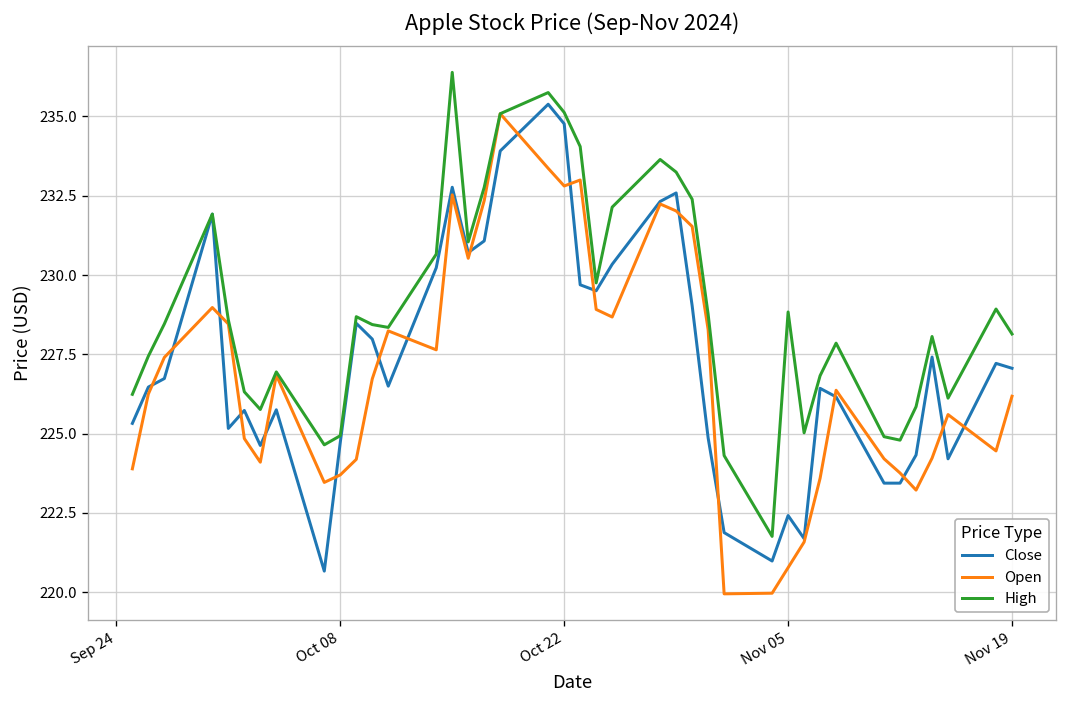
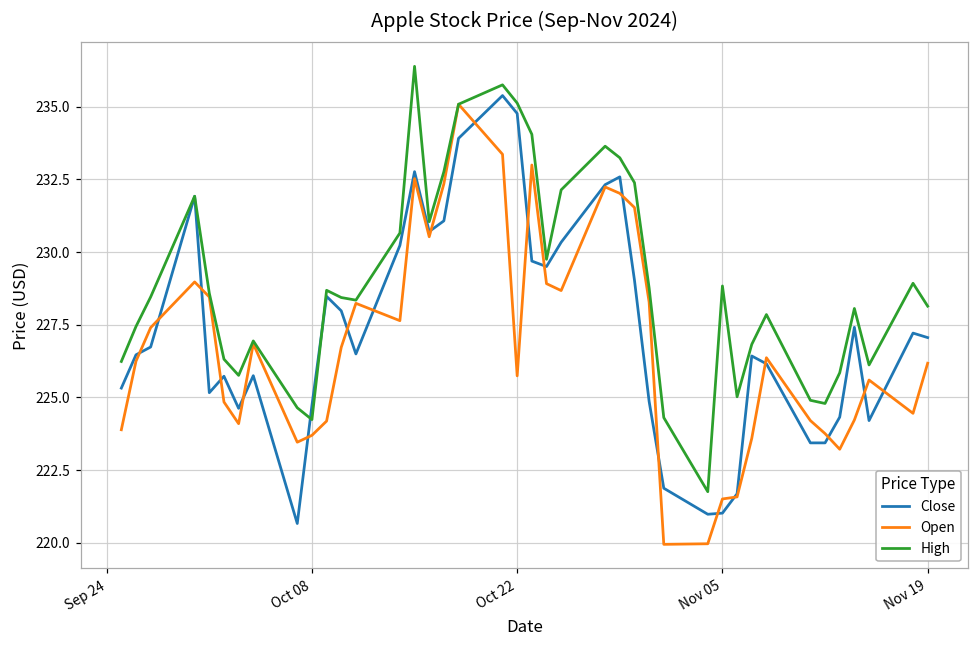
High, Oct 08: 224.9 -> 224.2
Open, Oct 22: 232.8 -> 225.7
Close, Nov 05: 222.4 -> 221.0
Open, Nov 05: 220.8 -> 221.5
